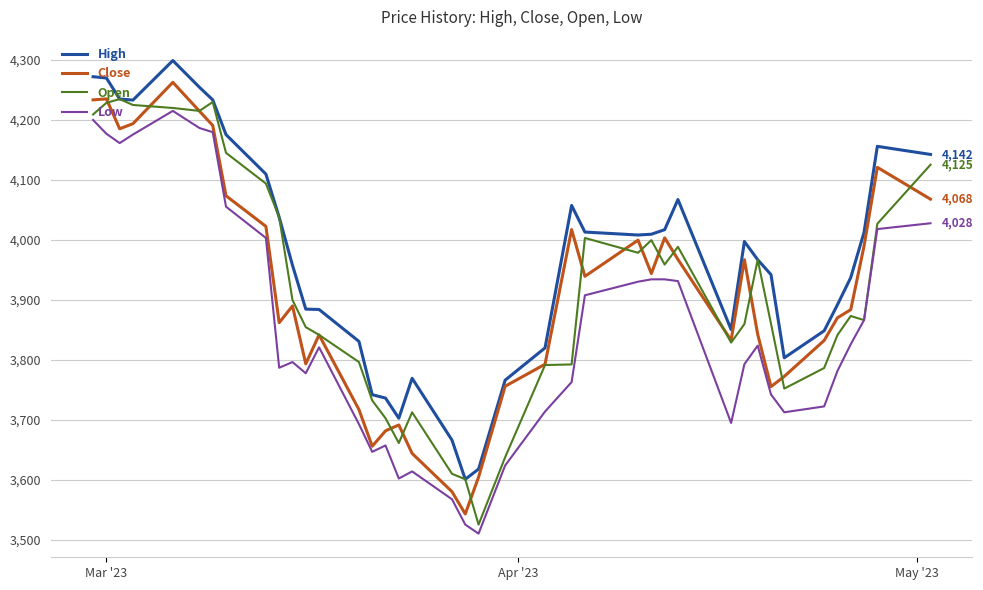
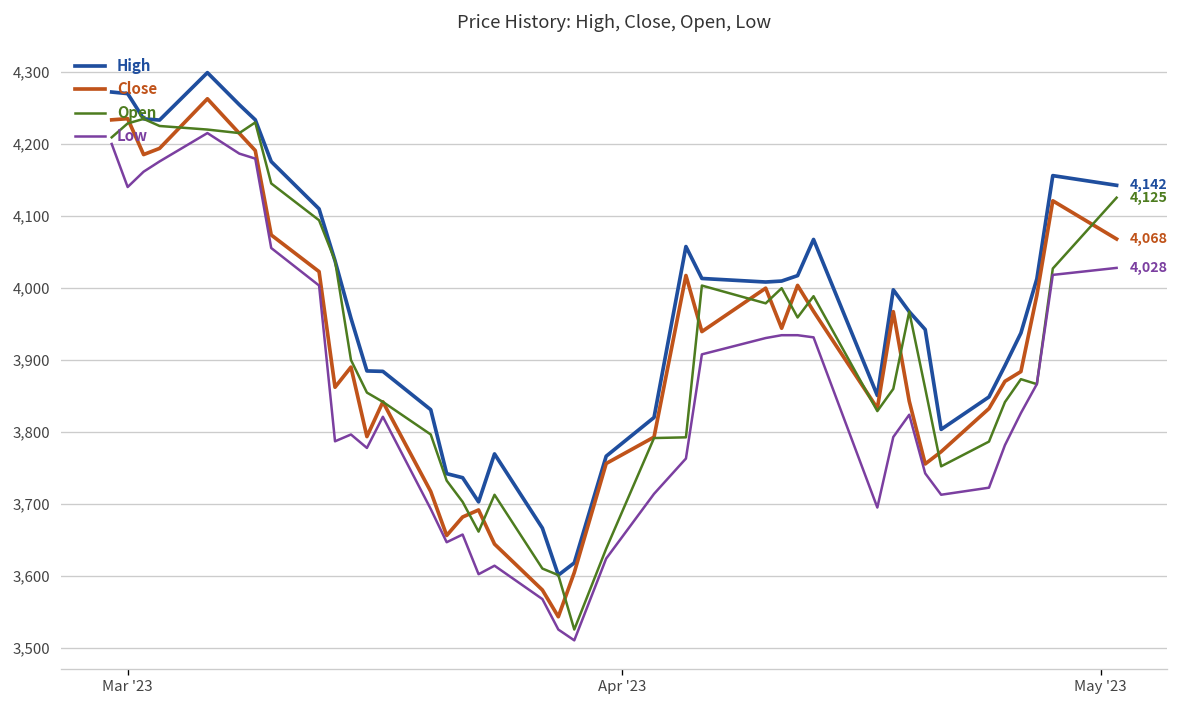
Low, Mar '23: 4,180 -> 4,140
